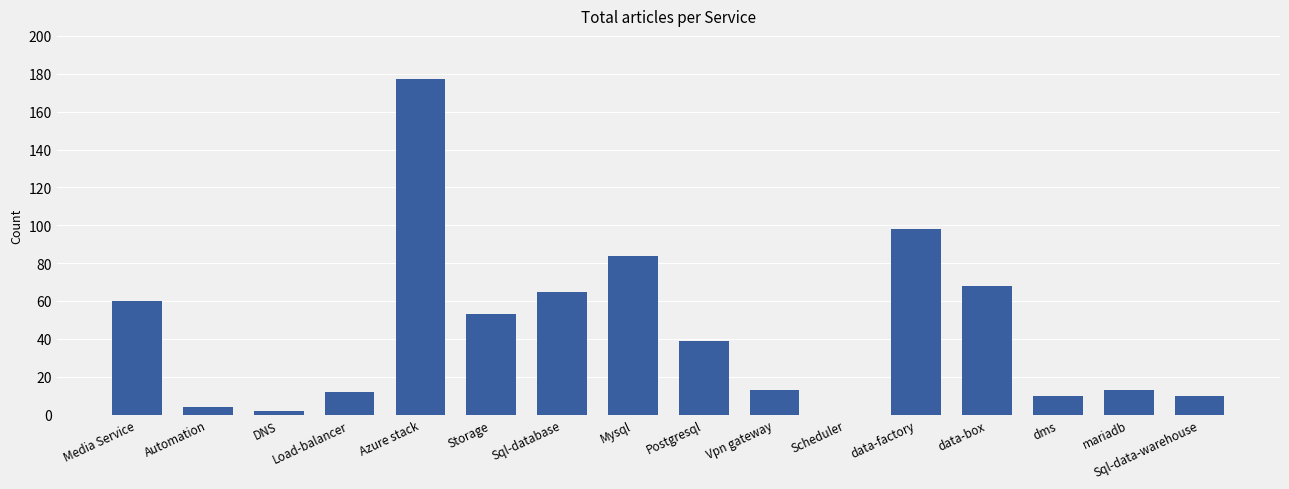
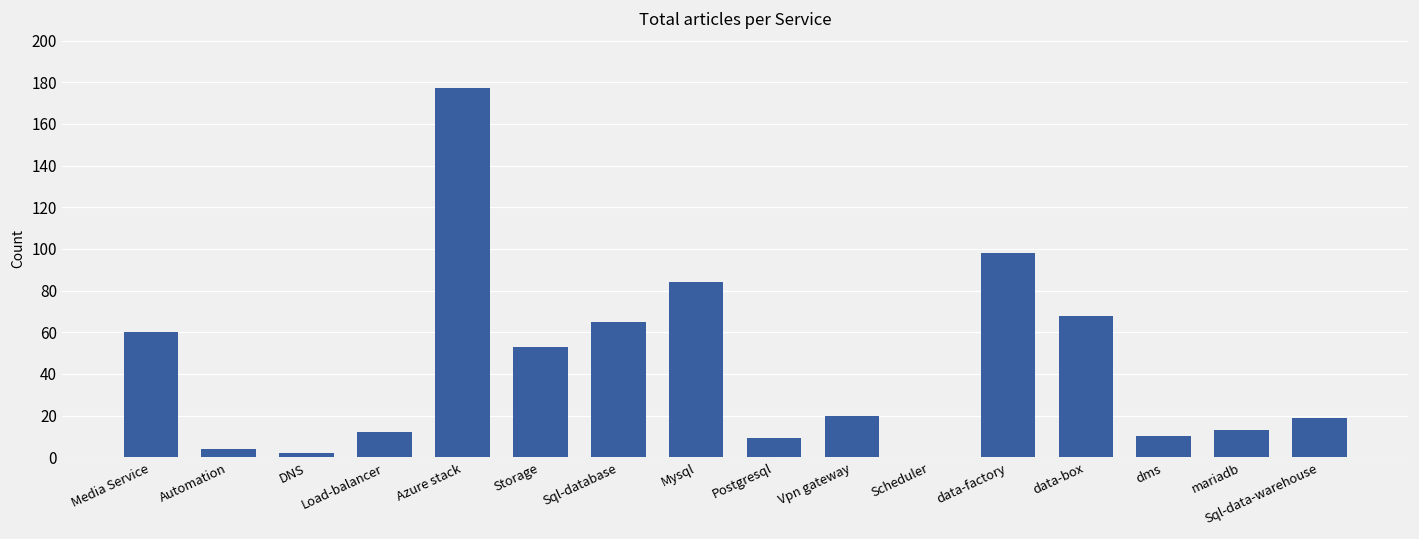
Postgresql: 39 -> 9
Vpn gateway: 13 -> 20
Sql-data-warehouse: 10 -> 19
